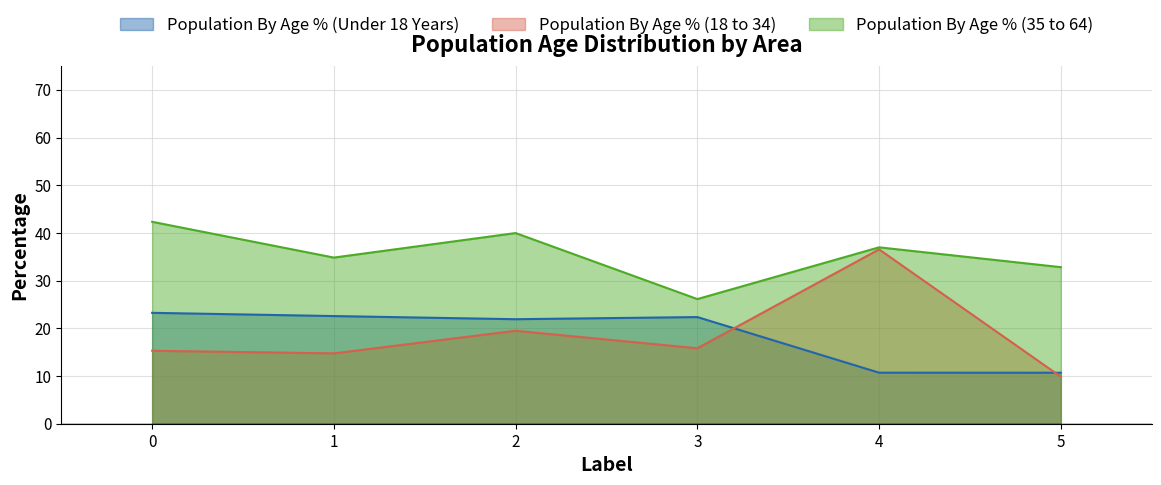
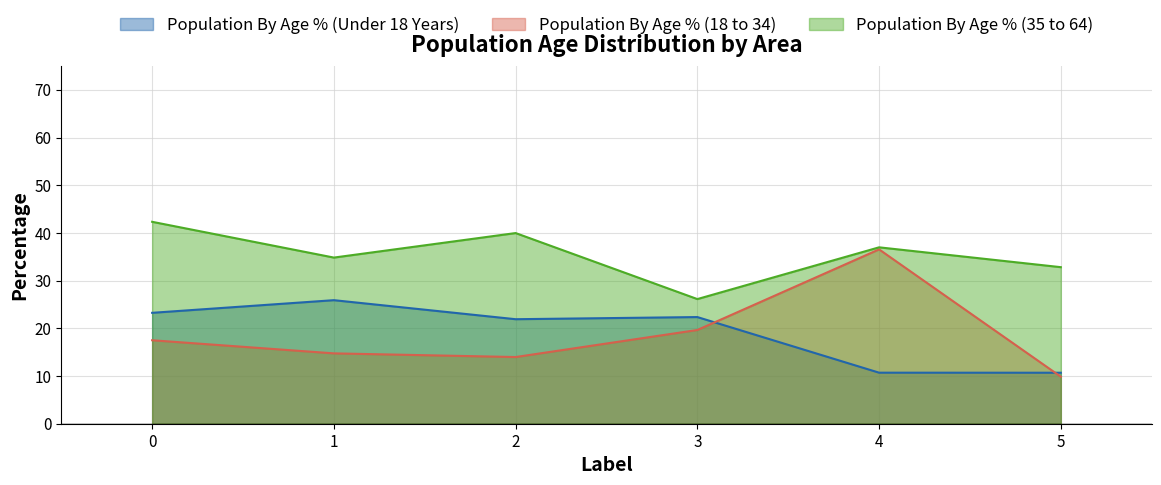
Population By Age % (18 to 34), 0: 15 -> 18
Population By Age % (Under 18 Years), 1: 23 -> 26
Population By Age % (18 to 34), 2: 19 -> 14
Population By Age % (18 to 34), 3: 16 -> 20
